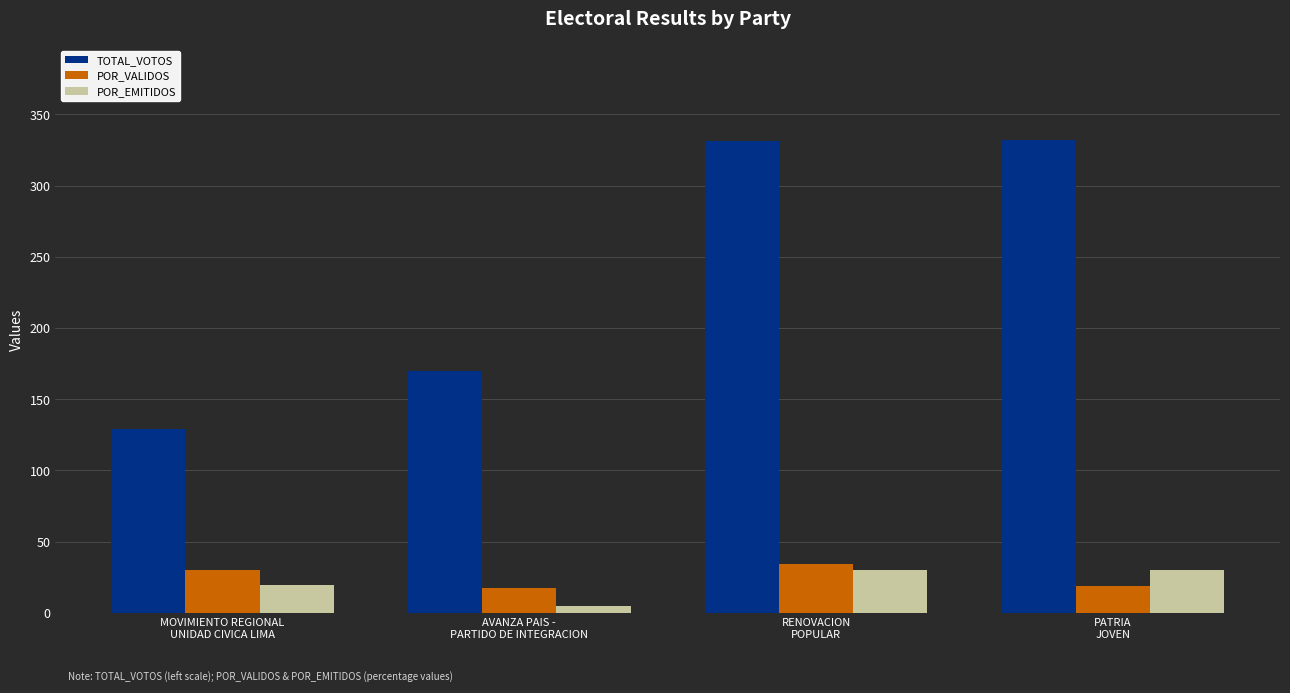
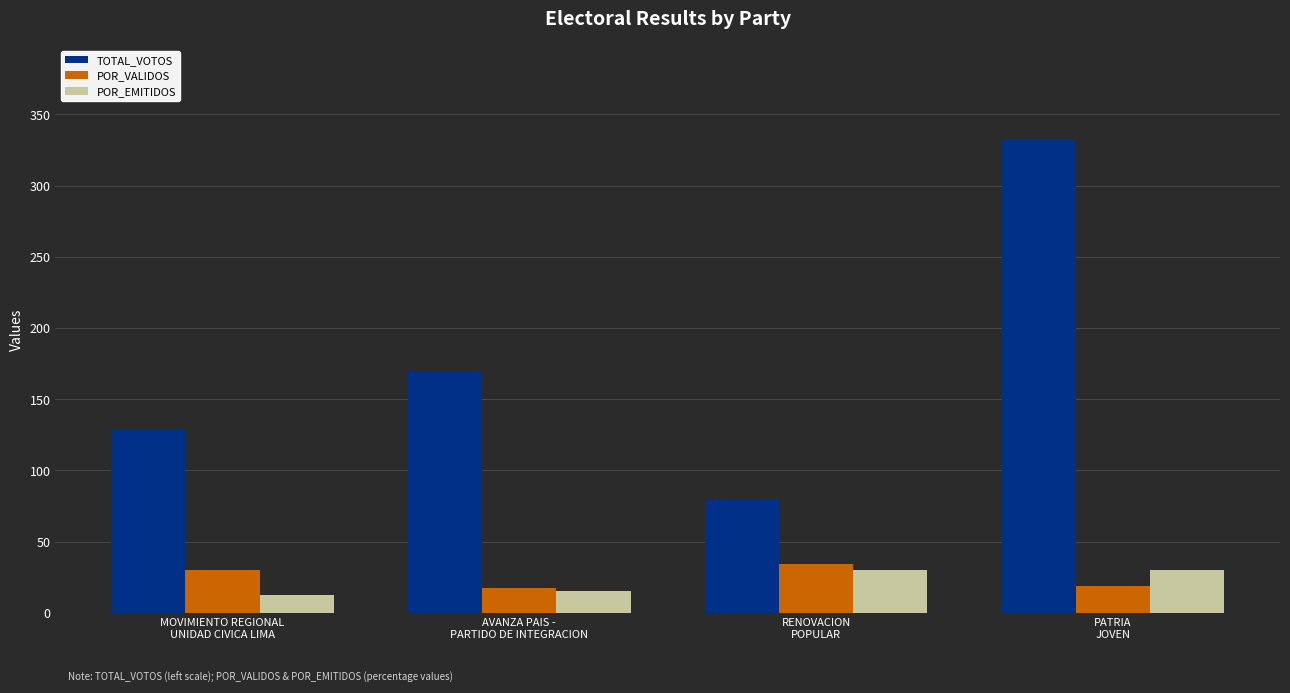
POR_EMITIDOS, MOVIMIENTO REGIONAL UNIDAD CIVICA LIMA: 20 -> 12
POR_EMITIDOS, AVANZA PAIS - PARTIDO DE INTEGRACION: 5 -> 15
TOTAL_VOTOS, RENOVACION POPULAR: 331 -> 80
